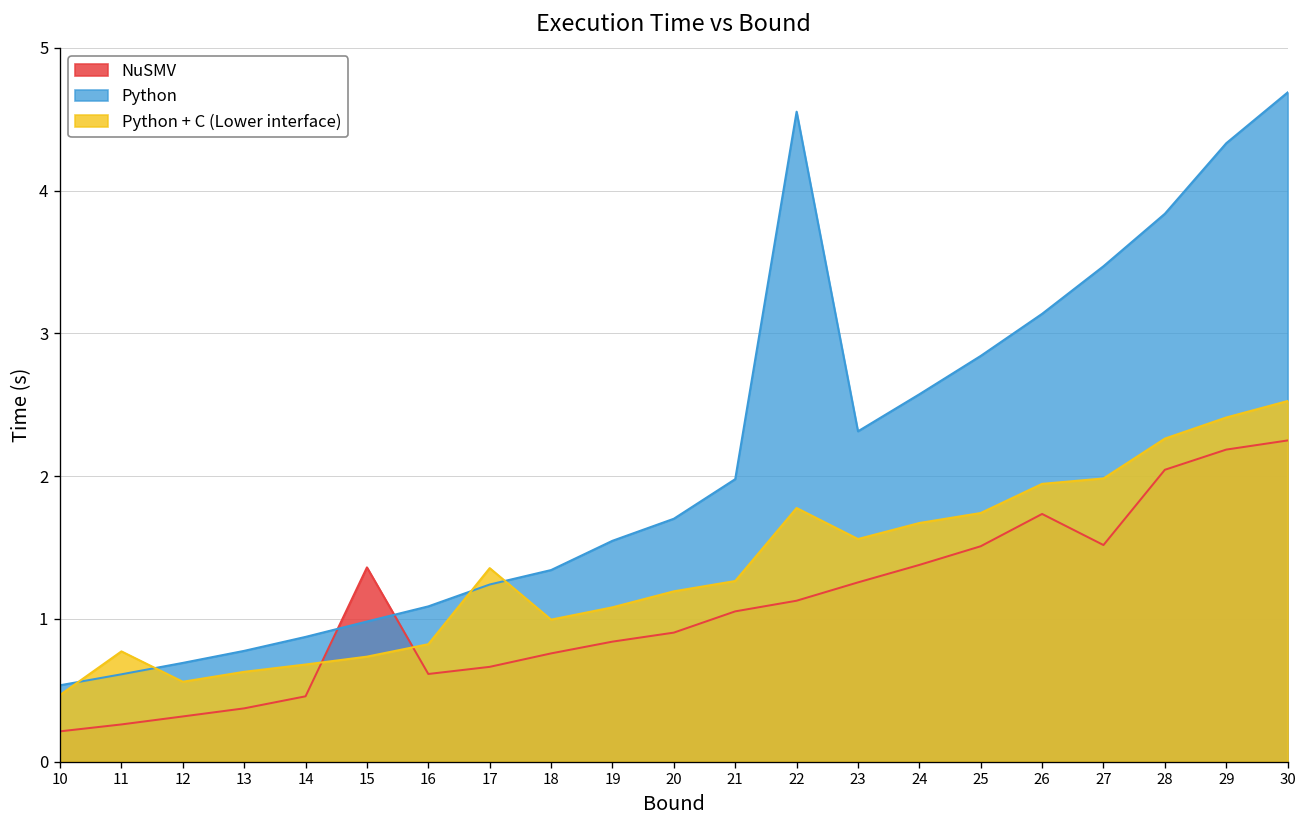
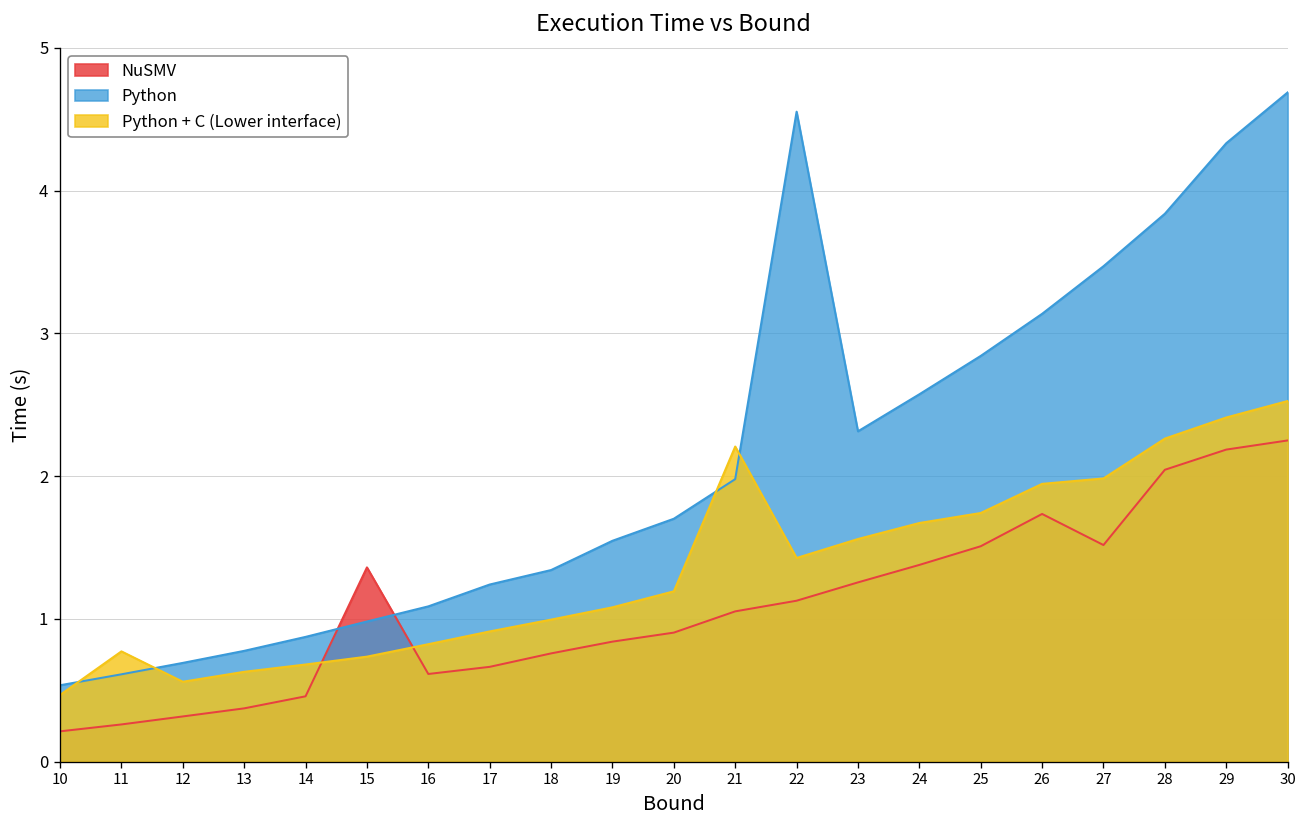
Python + C (Lower interface), 17: 1.36 -> 0.91
Python + C (Lower interface), 21: 1.27 -> 2.21
Python + C (Lower interface), 22: 1.78 -> 1.43
